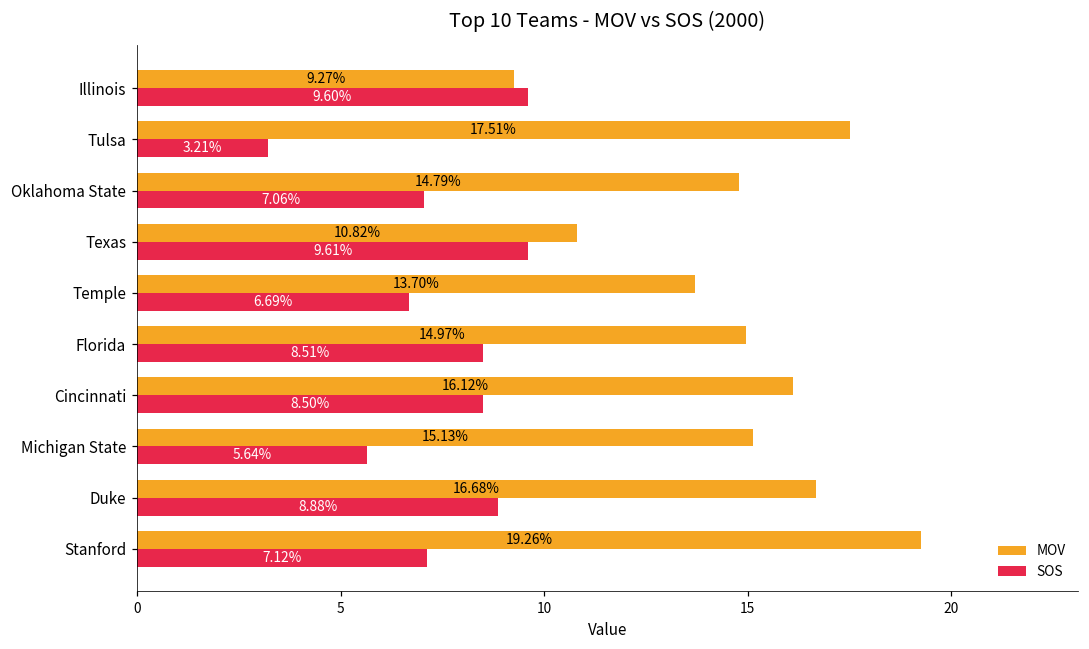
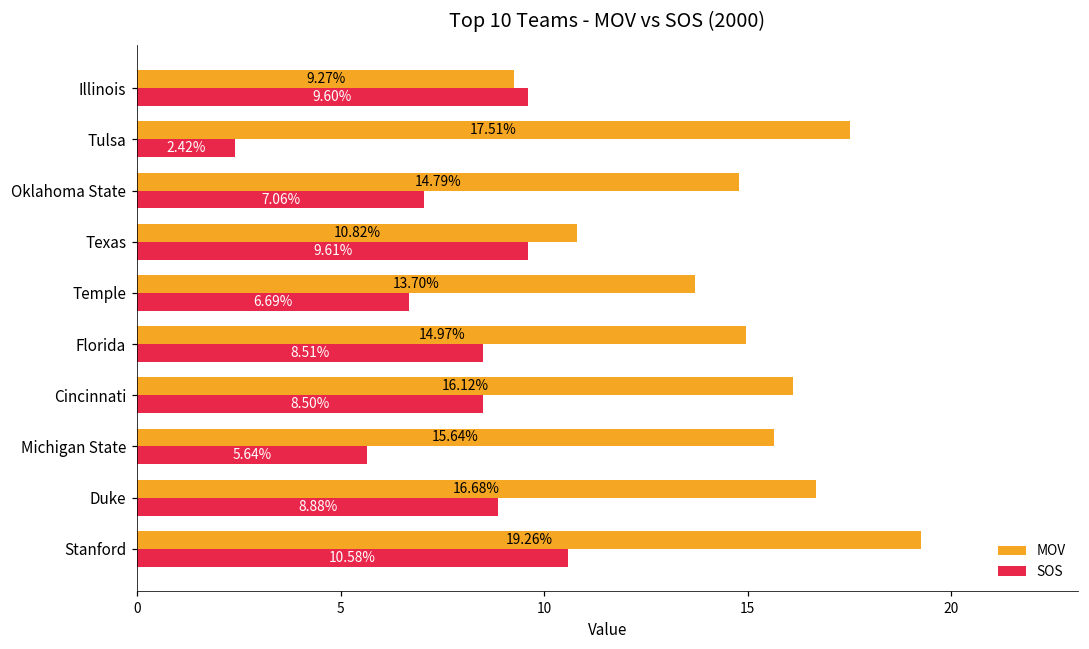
SOS, Tulsa: 3.21% -> 2.42%
MOV, Michigan State: 15.13% -> 15.64%
SOS, Stanford: 7.12% -> 10.58%
